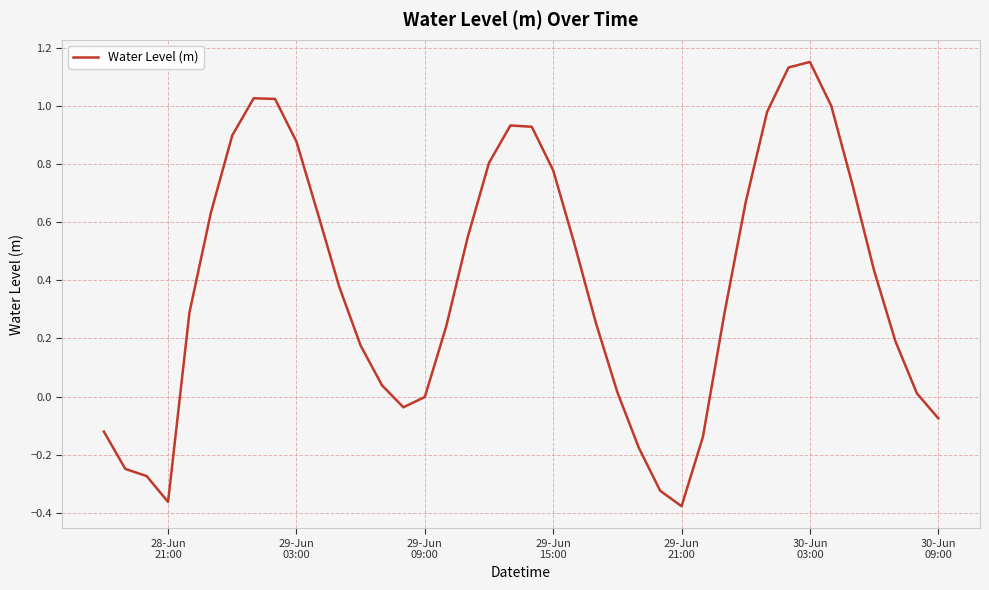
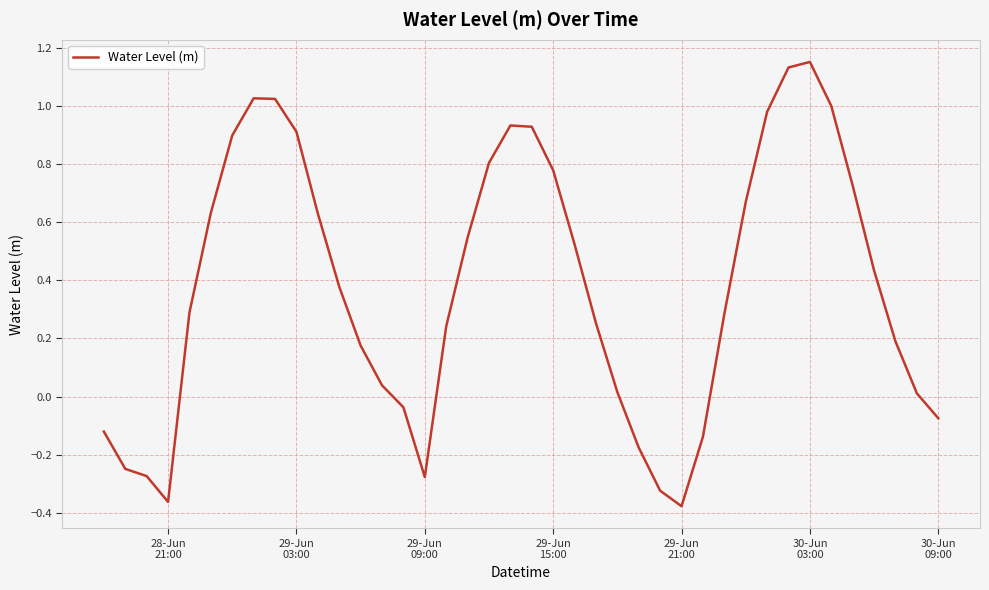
29-Jun 03:00: 0.88 -> 0.91
29-Jun 09:00: 0.00 -> -0.28
